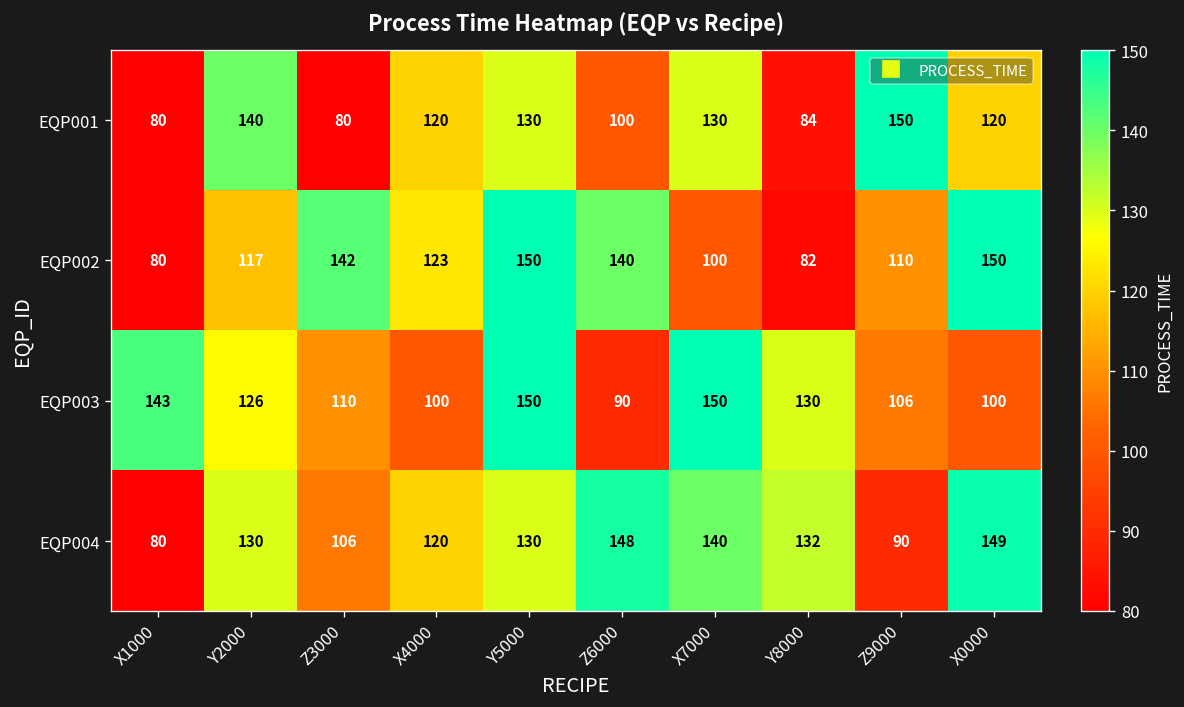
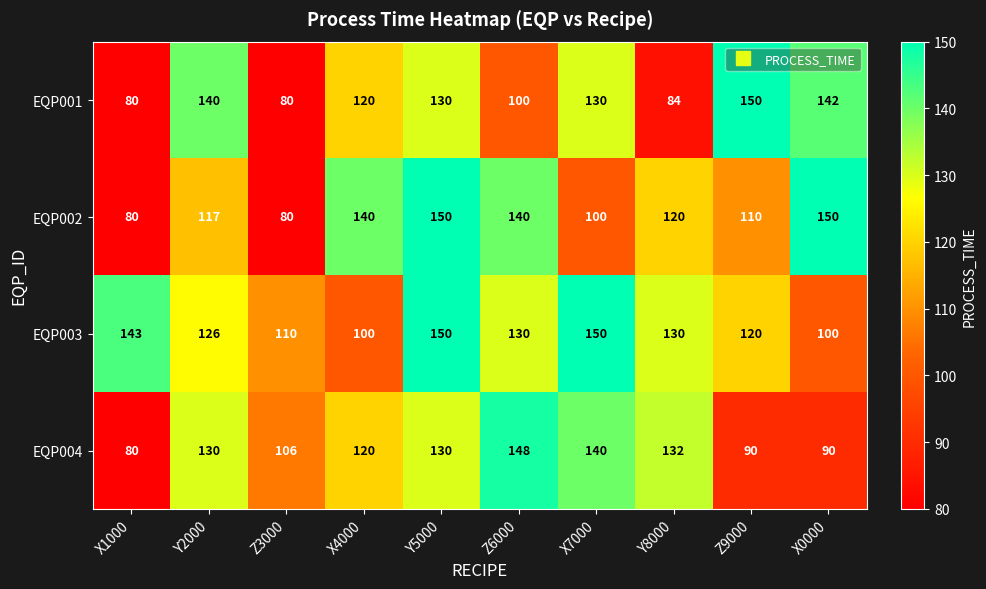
EQP001, X0000: 120 -> 142
EQP002, Z3000: 142 -> 80
EQP002, X4000: 123 -> 140
EQP002, Y8000: 82 -> 120
EQP003, Z6000: 90 -> 130
EQP003, Z9000: 106 -> 120
EQP004, X0000: 149 -> 90
